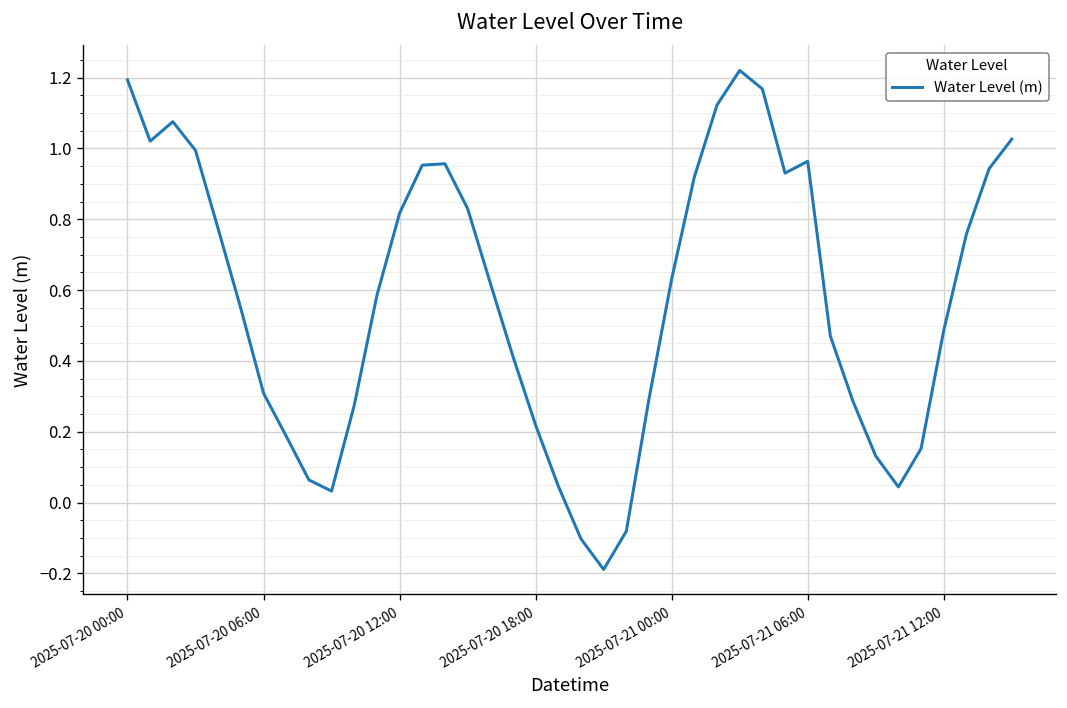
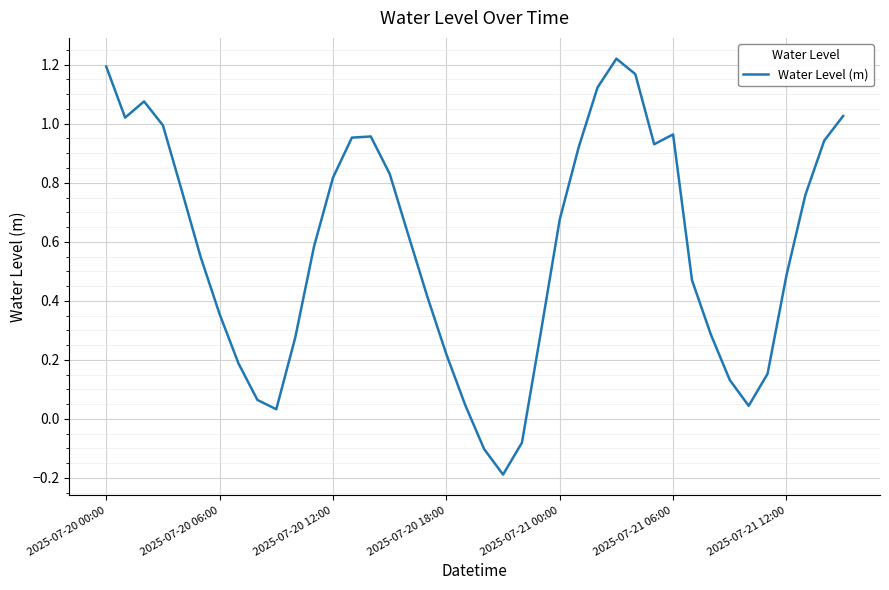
2025-07-20 06:00: 0.31 -> 0.35
2025-07-21 00:00: 0.63 -> 0.68
